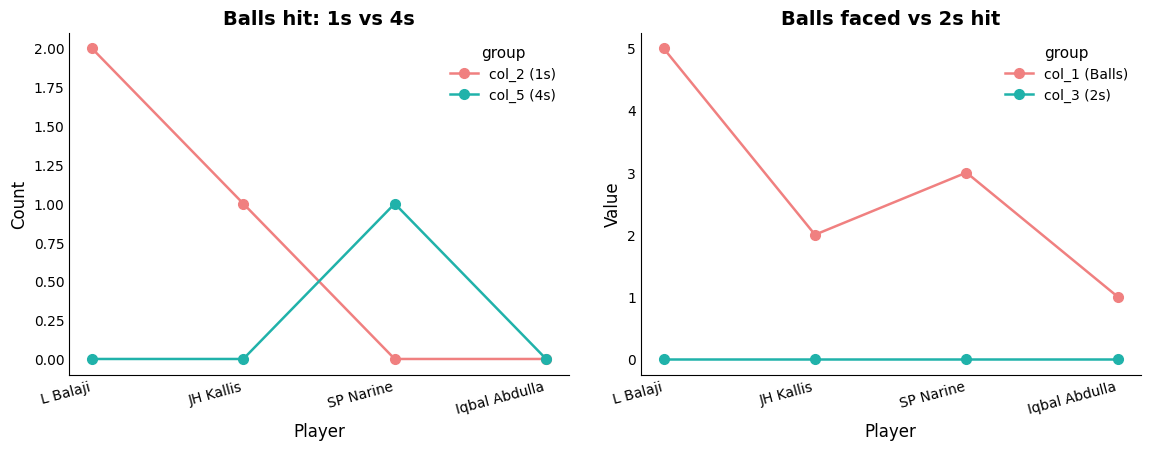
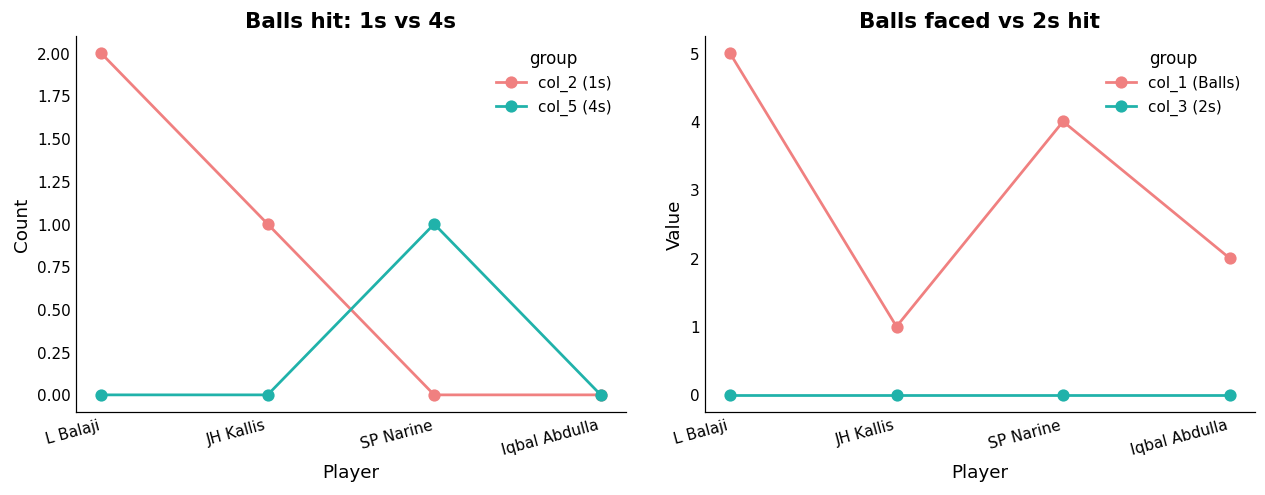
Balls faced vs 2s hit, col_1 (Balls), JH Kallis: 2 -> 1
Balls faced vs 2s hit, col_1 (Balls), SP Narine: 3 -> 4
Balls faced vs 2s hit, col_1 (Balls), Iqbal Abdulla: 1 -> 2
